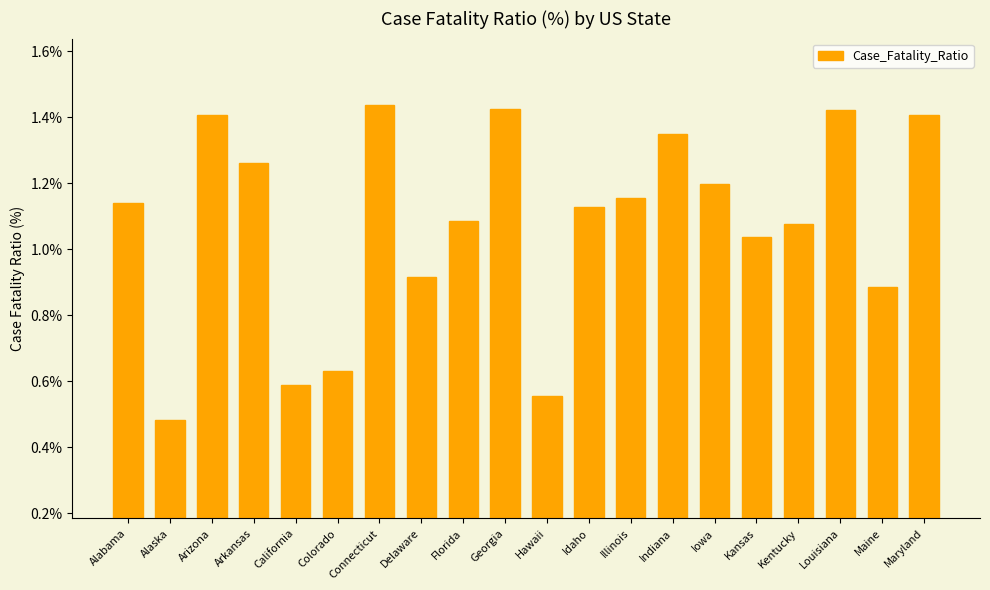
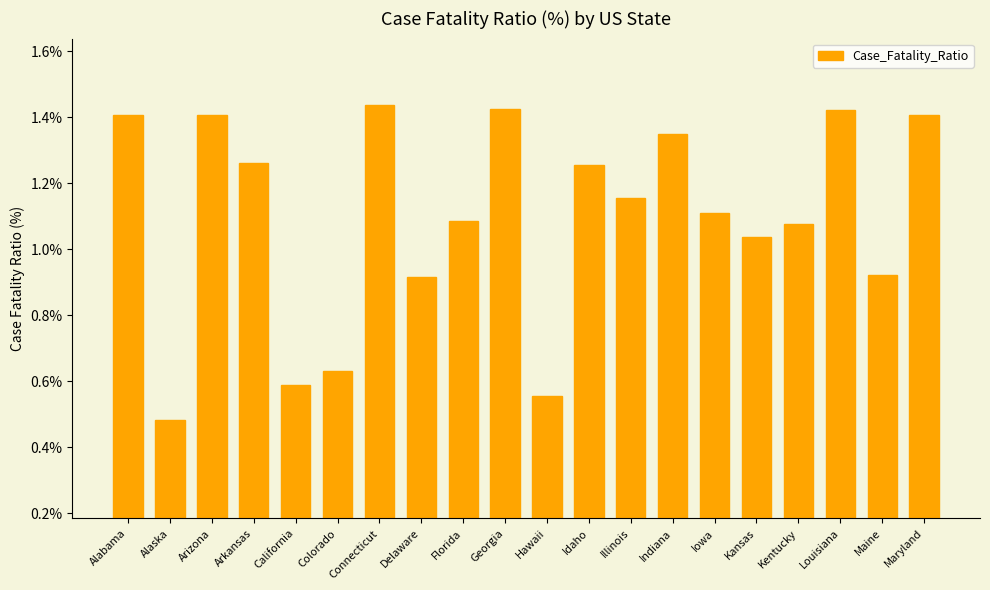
Alabama: 1.14% -> 1.41%
Idaho: 1.13% -> 1.26%
Iowa: 1.20% -> 1.11%
Maine: 0.89% -> 0.92%
